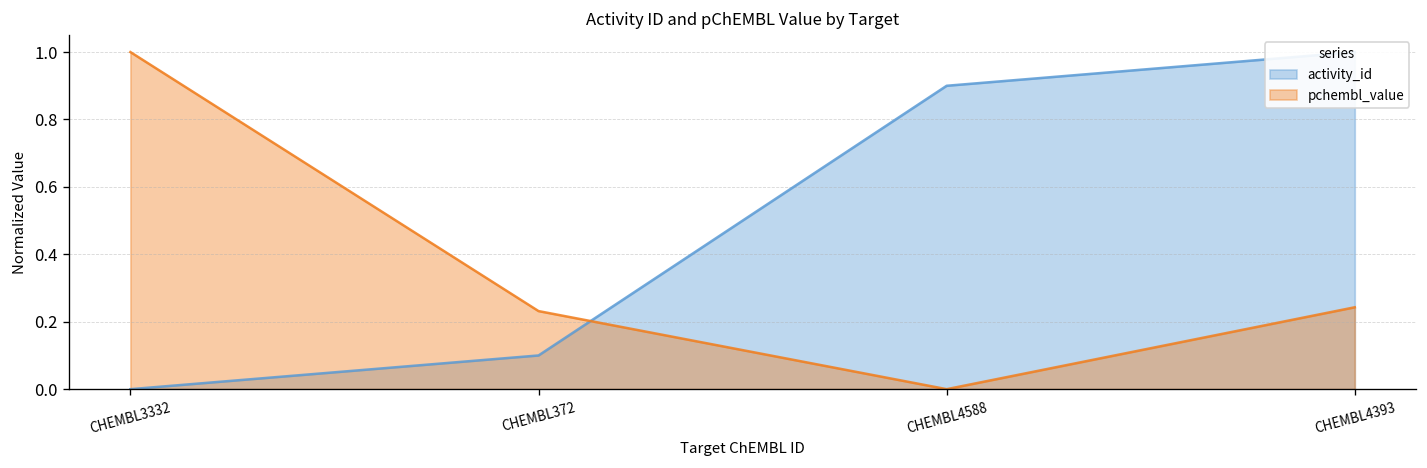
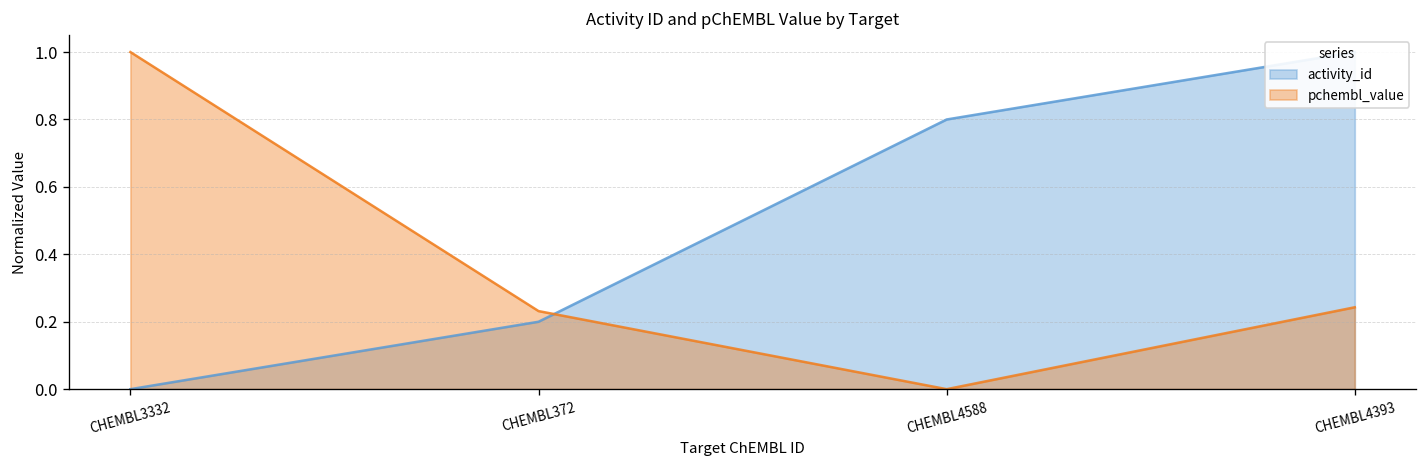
activity_id, CHEMBL372: 0.10 -> 0.20
activity_id, CHEMBL4588: 0.90 -> 0.80
